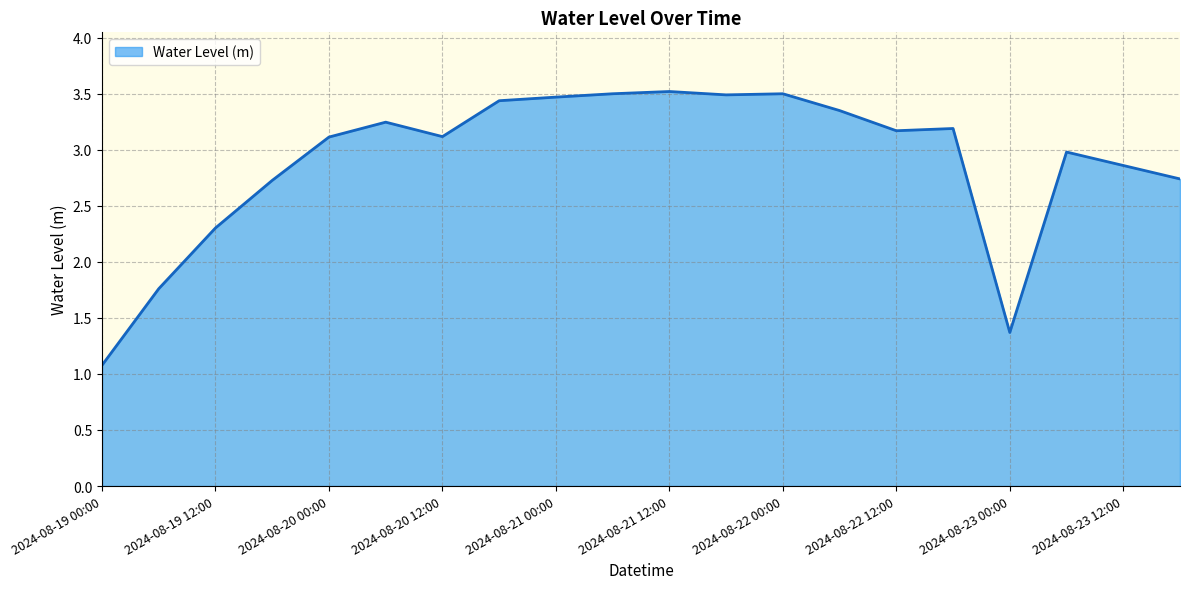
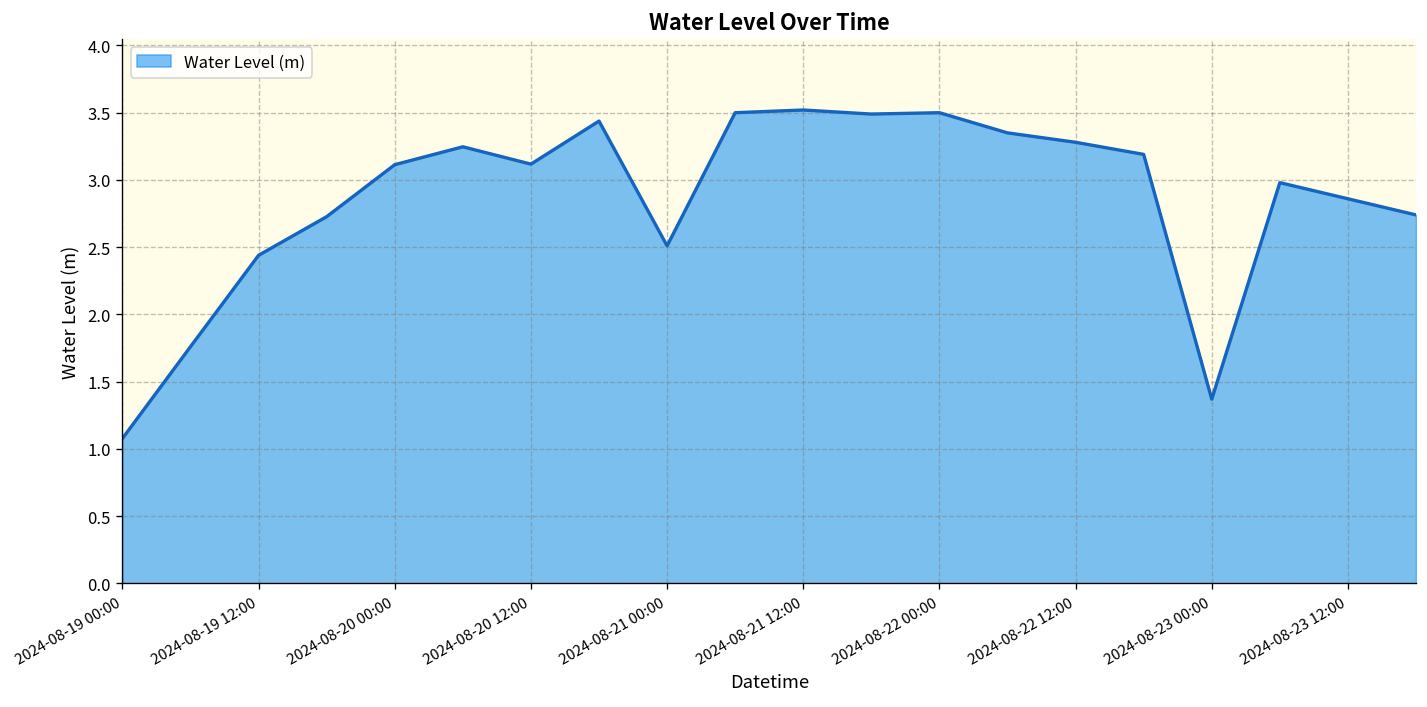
2024-08-19 12:00: 2.30 -> 2.44
2024-08-21 00:00: 3.47 -> 2.51
2024-08-22 12:00: 3.17 -> 3.28
